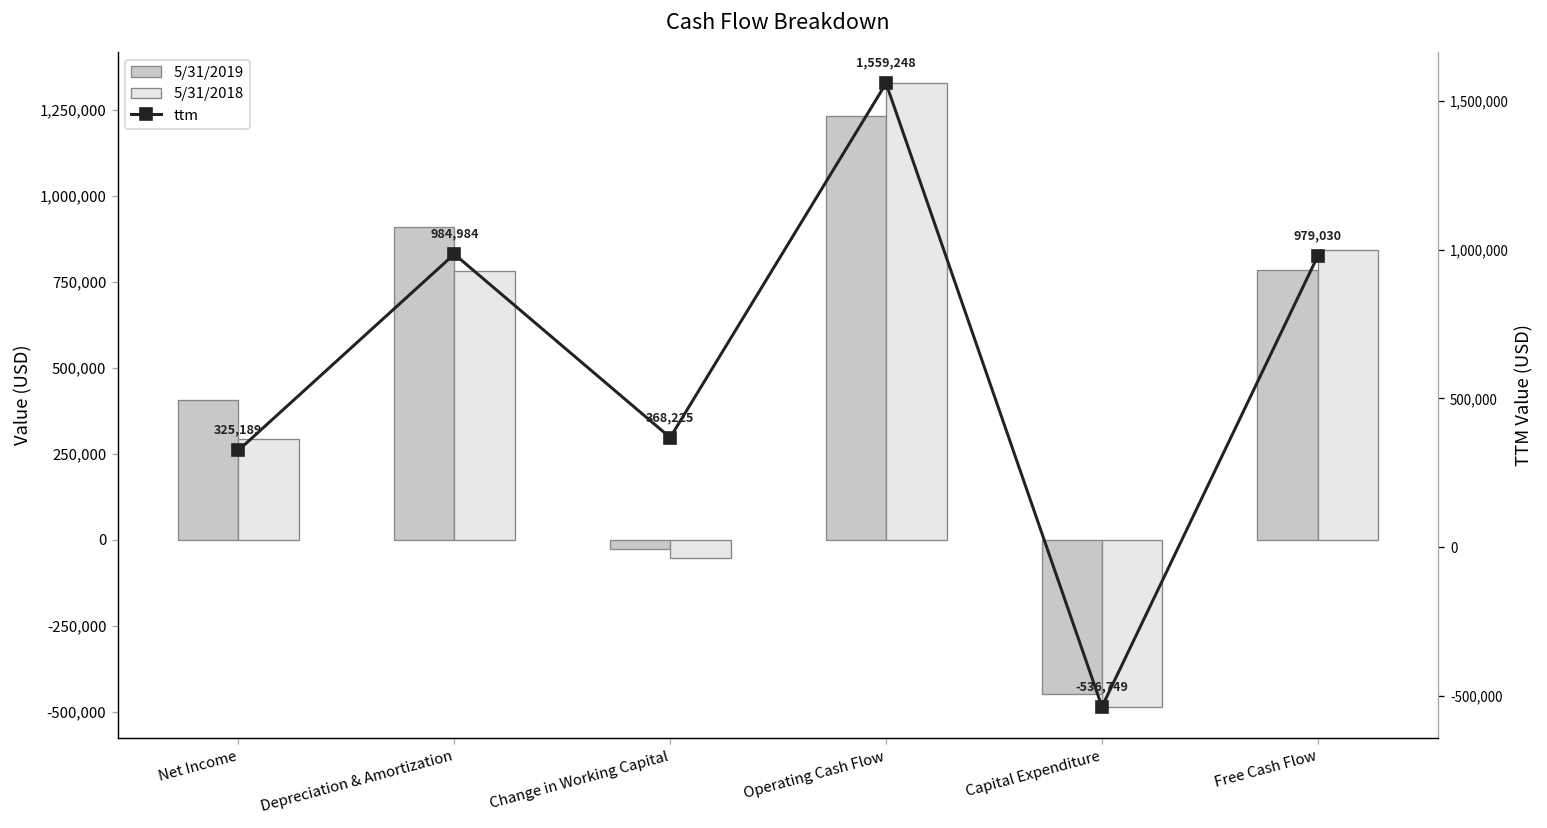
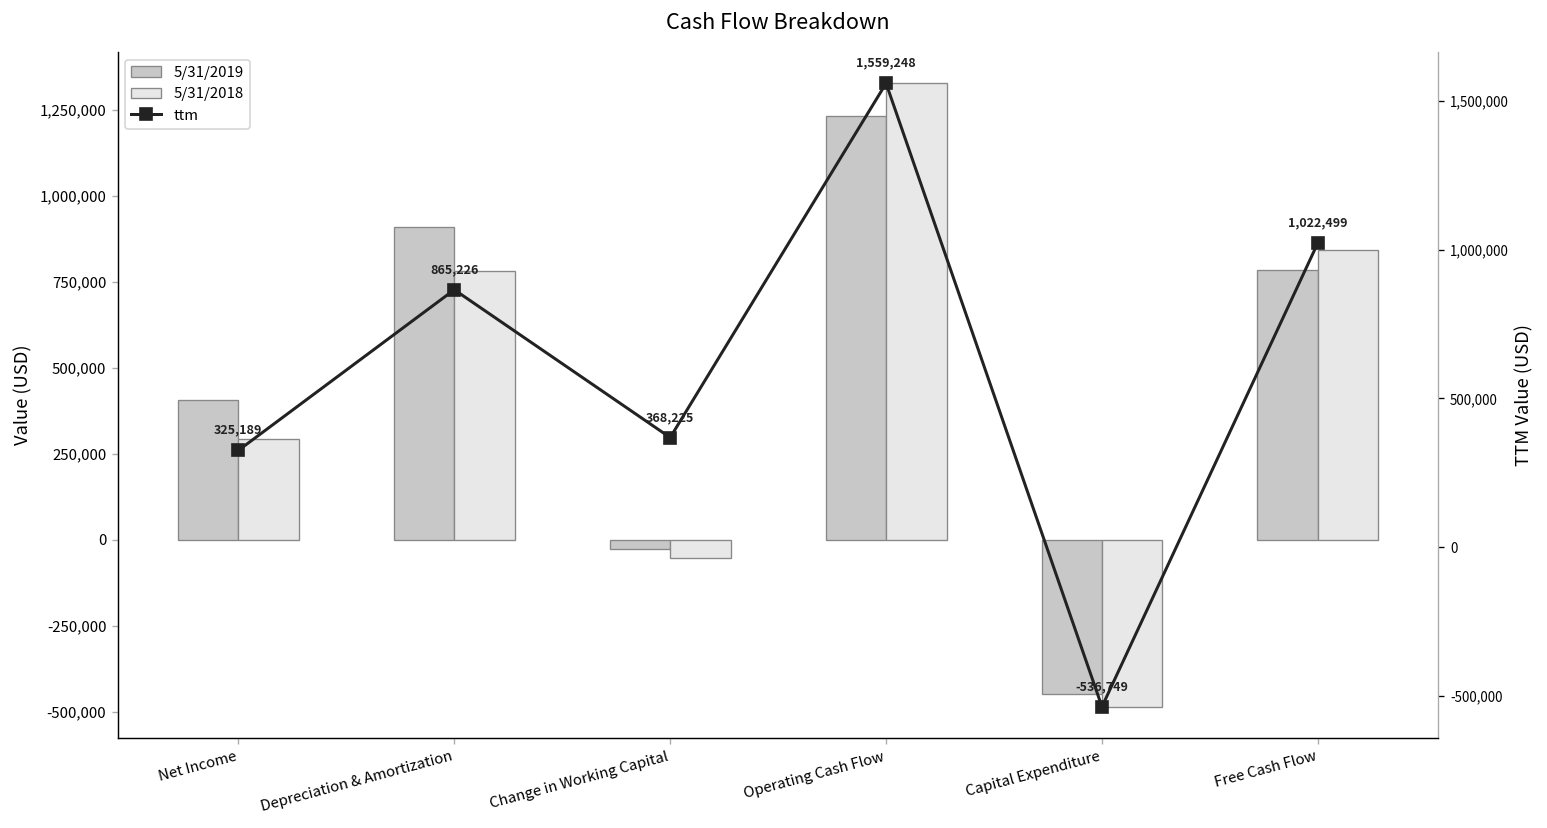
ttm, Depreciation & Amortization: 984,984 -> 865,226
ttm, Free Cash Flow: 979,030 -> 1,022,499
